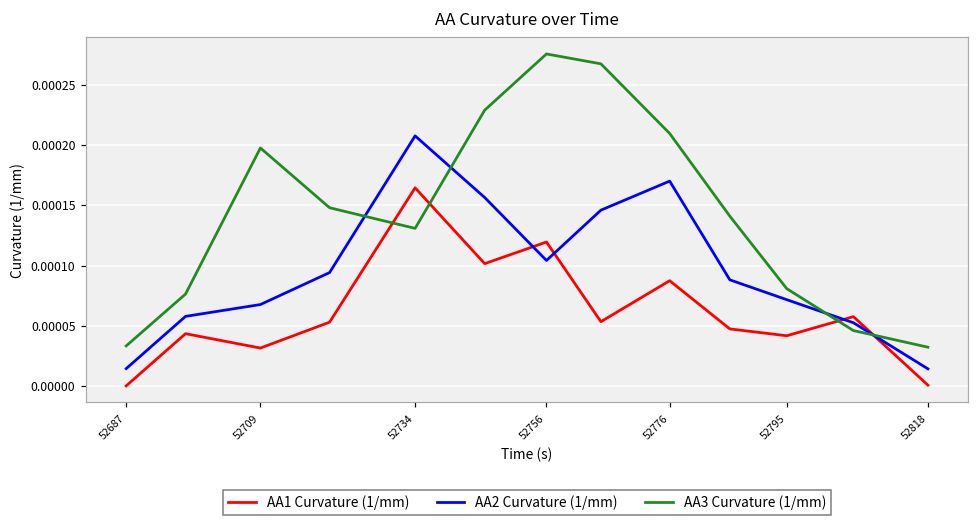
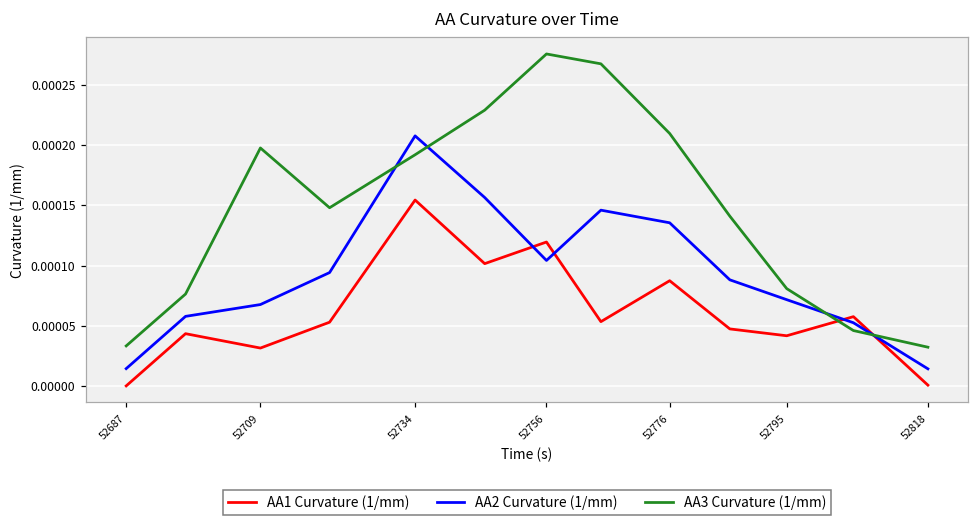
AA1 Curvature (1/mm), 52734: 0.000165 -> 0.000154
AA3 Curvature (1/mm), 52734: 0.000131 -> 0.000192
AA2 Curvature (1/mm), 52776: 0.000170 -> 0.000136
